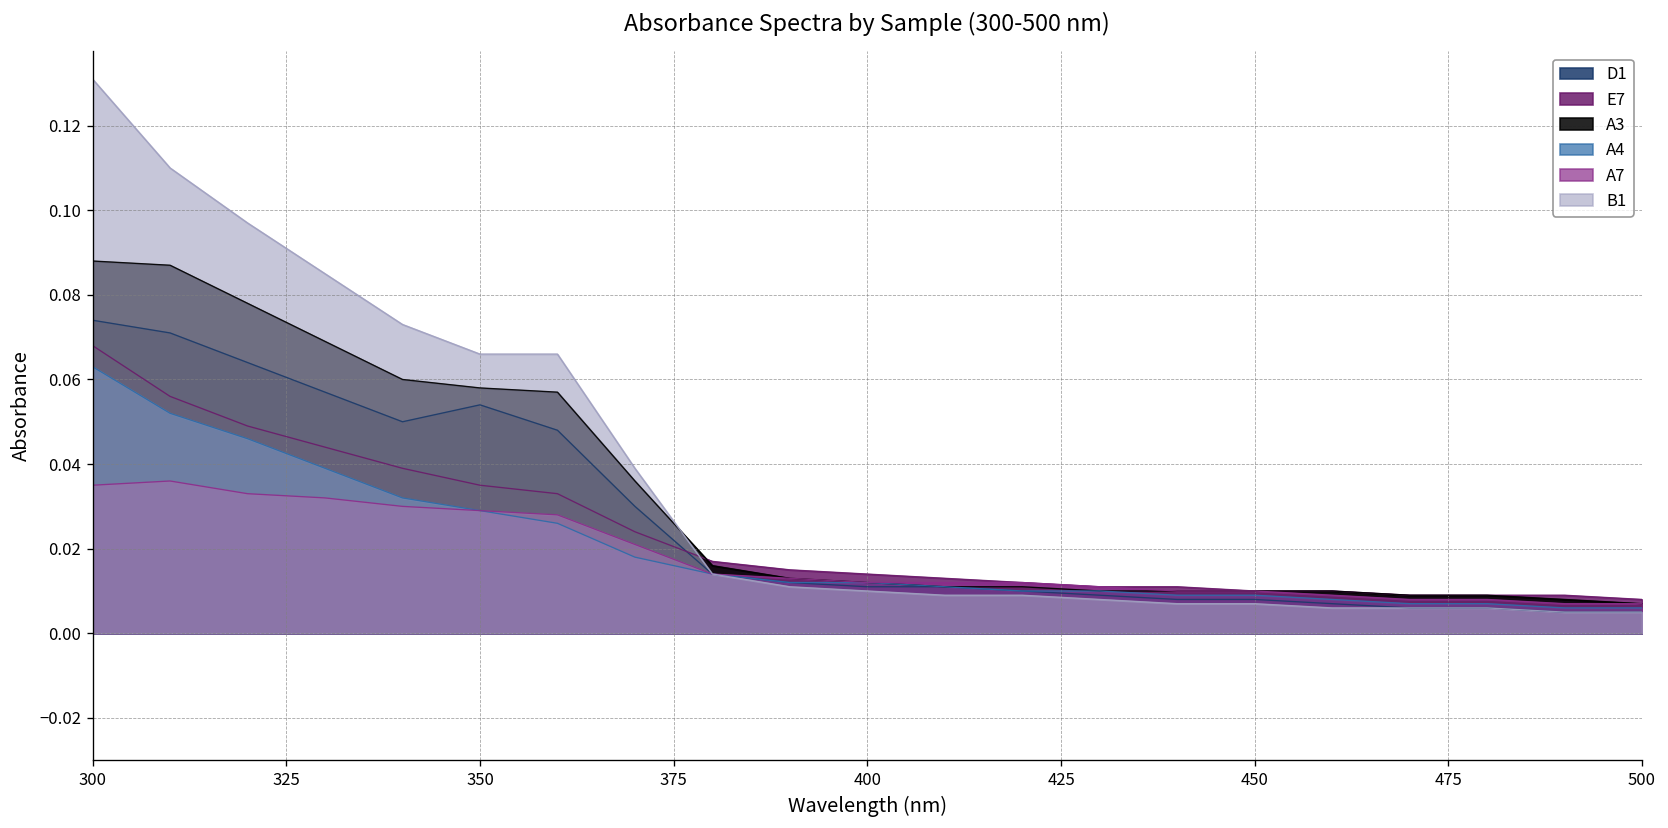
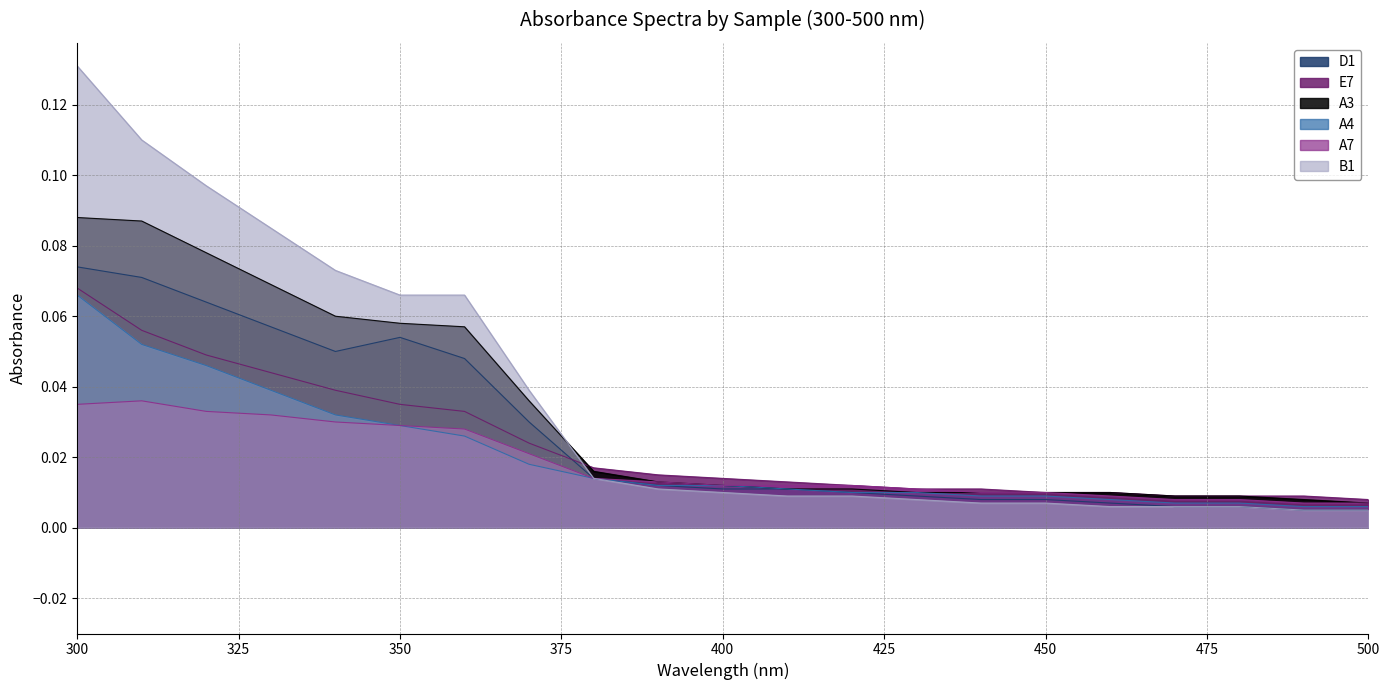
A4, 300: 0.063 -> 0.066
